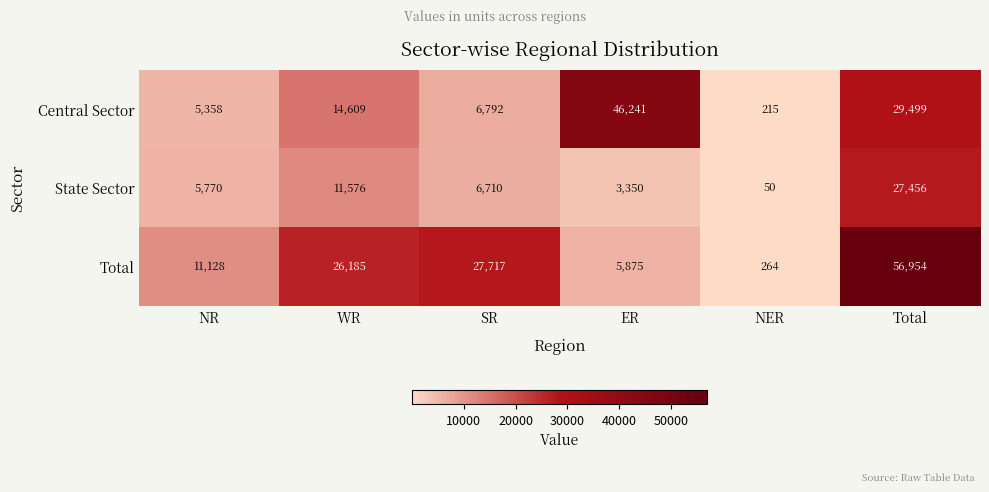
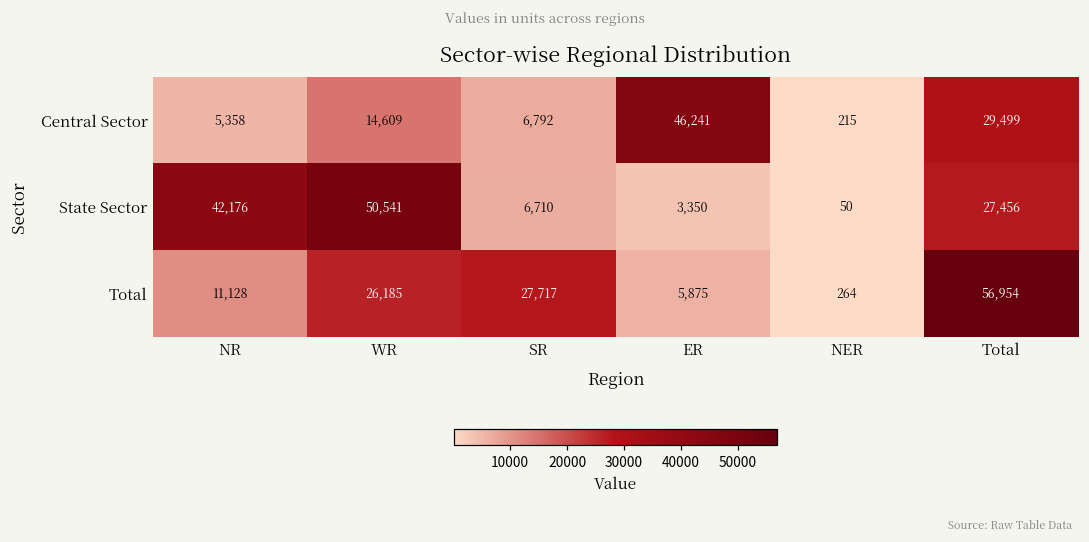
State Sector, NR: 5,770 -> 42,176
State Sector, WR: 11,576 -> 50,541
